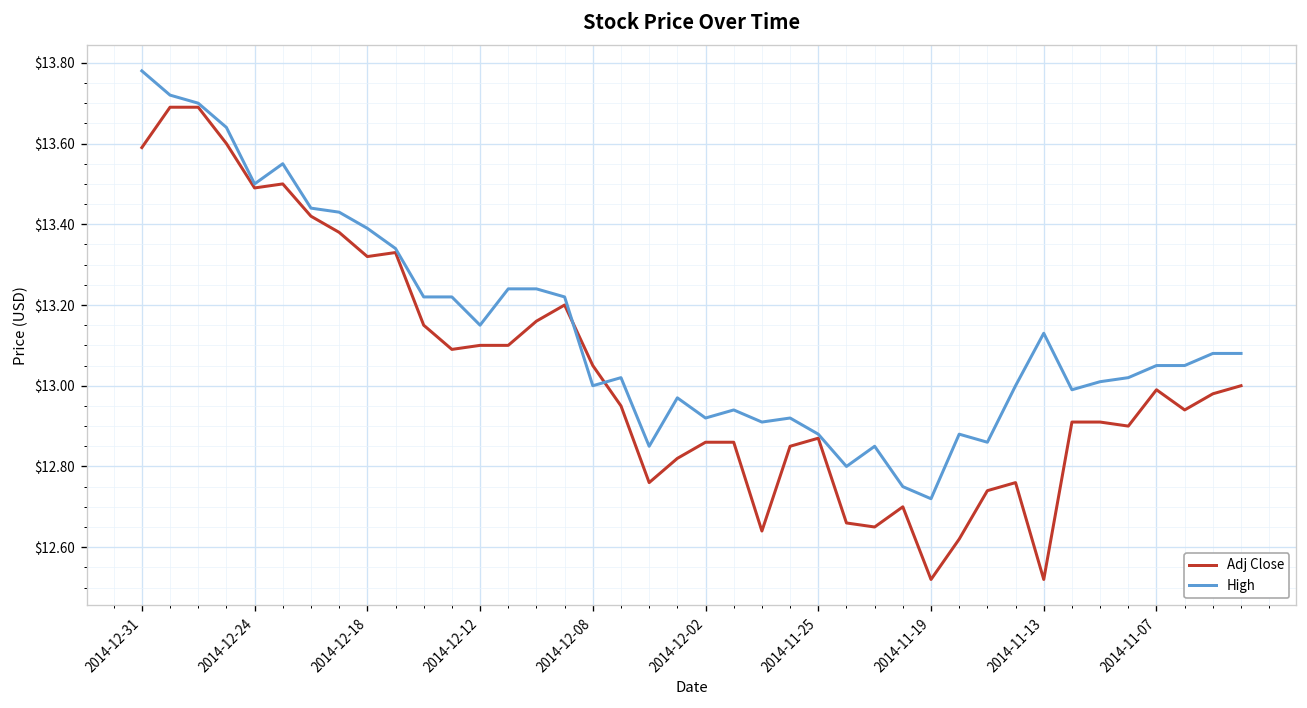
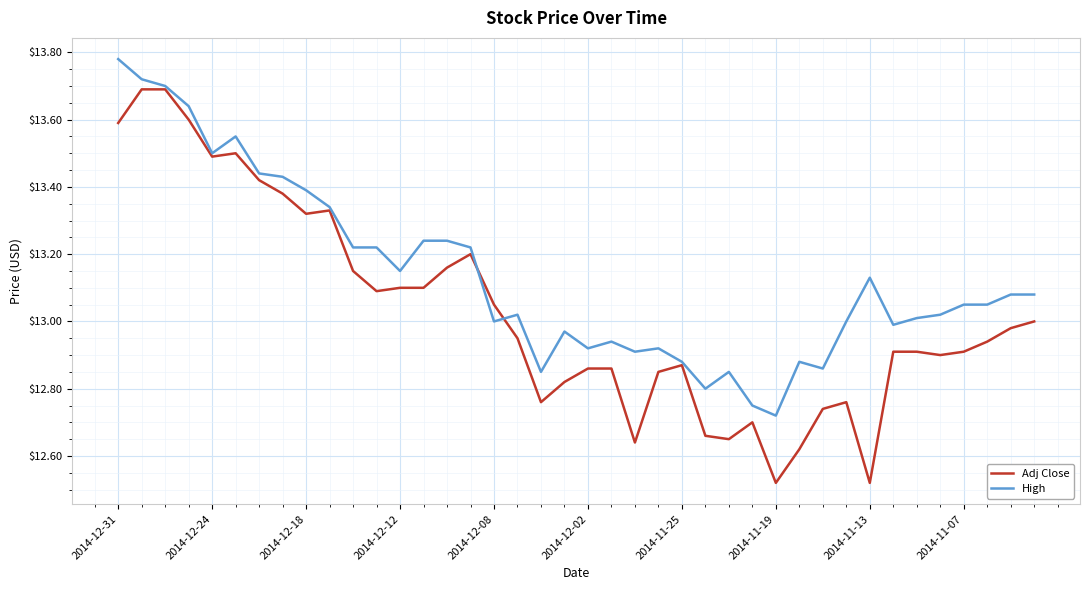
Adj Close, 2014-11-07: $12.99 -> $12.91
